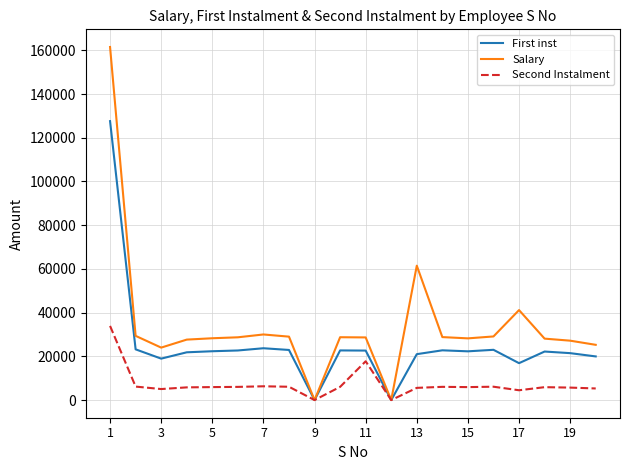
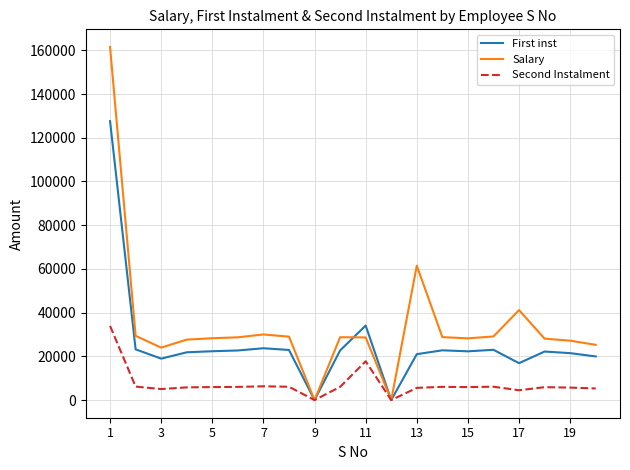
First inst, 11: 23000 -> 34000
